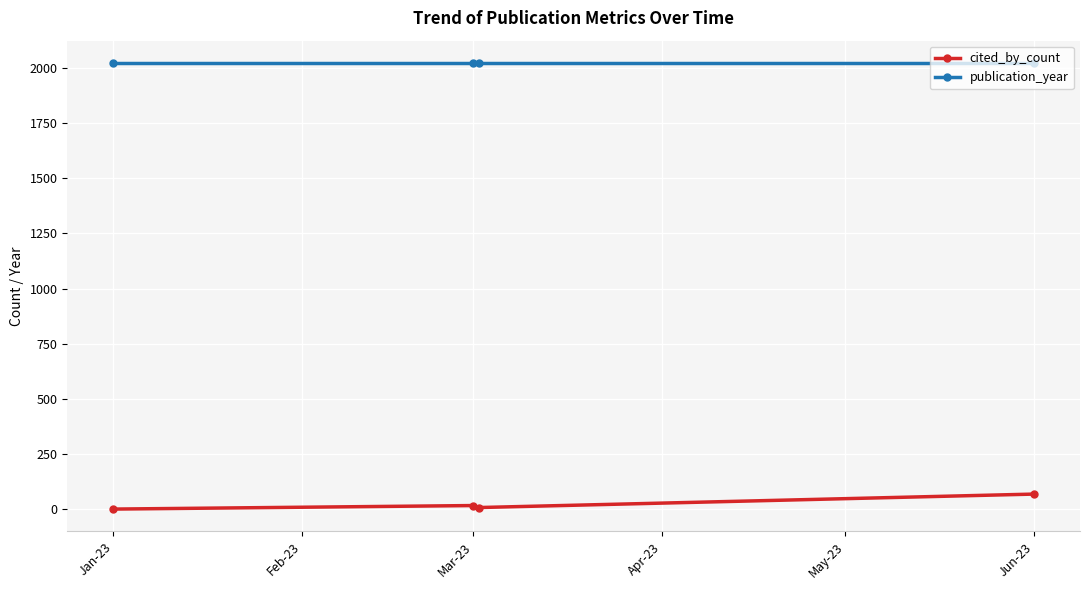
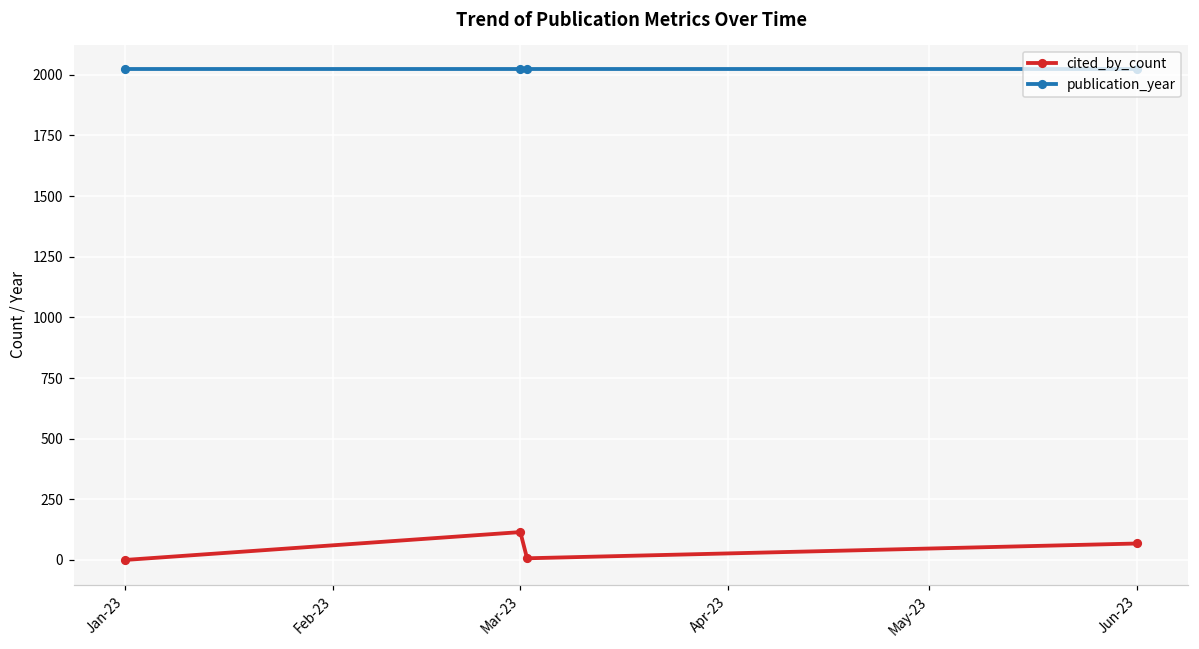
cited_by_count, Mar-23: 20 -> 120
